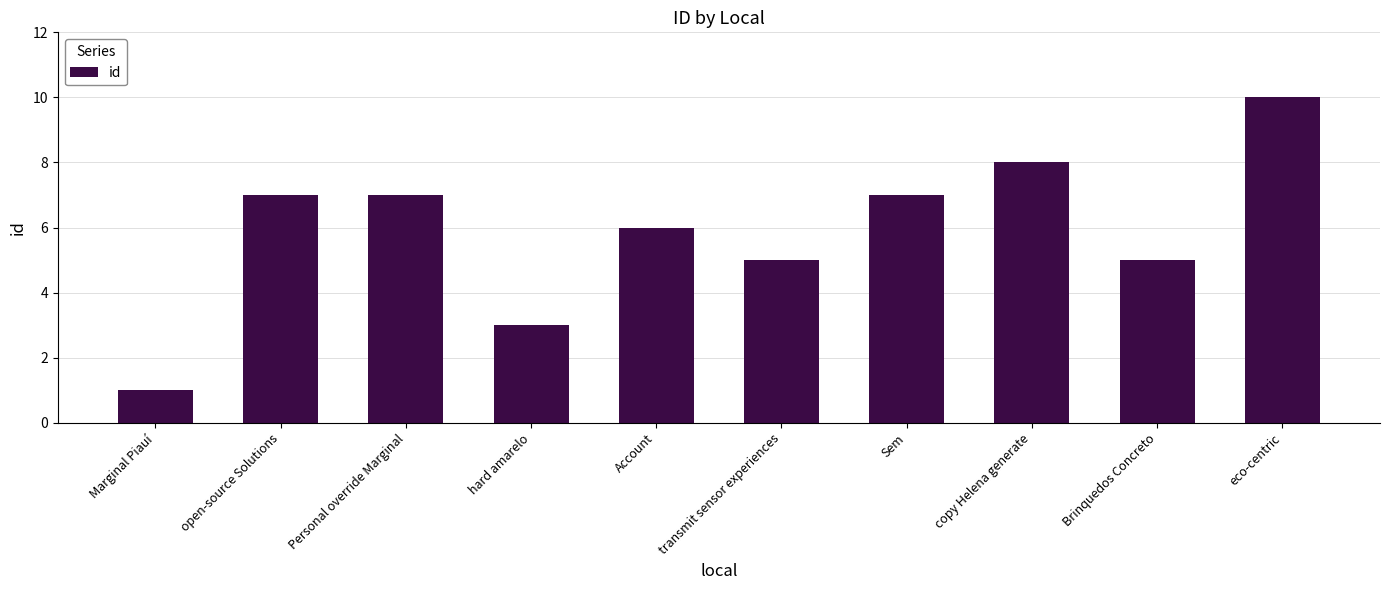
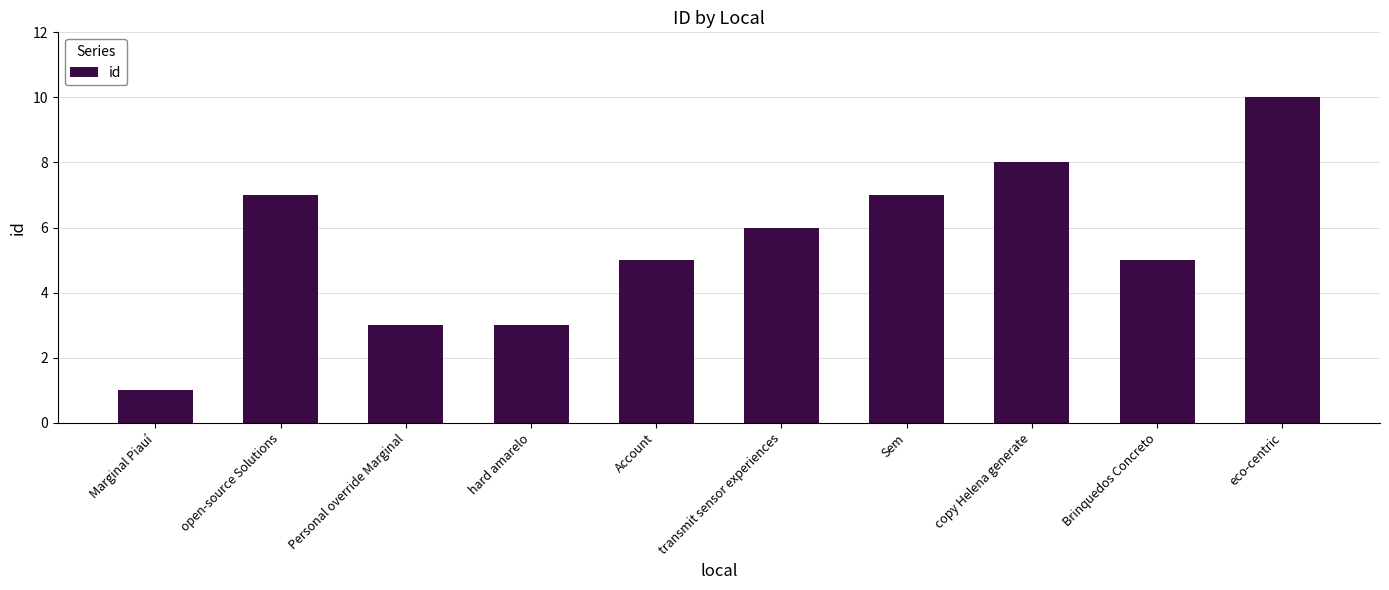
Personal override Marginal: 7 -> 3
Account: 6 -> 5
transmit sensor experiences: 5 -> 6
